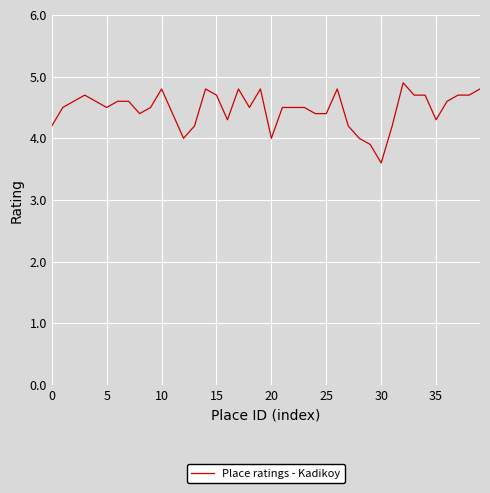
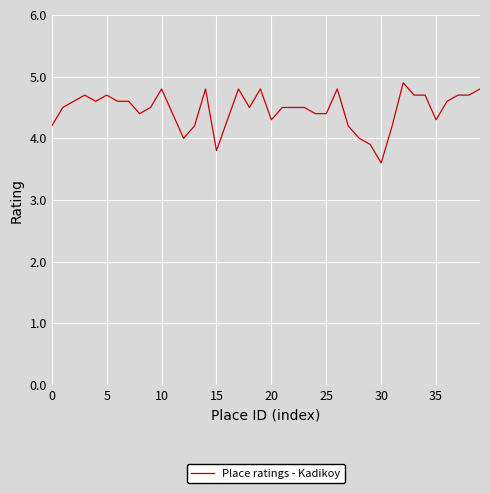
5: 4.5 -> 4.7
15: 4.7 -> 3.8
20: 4.0 -> 4.3
